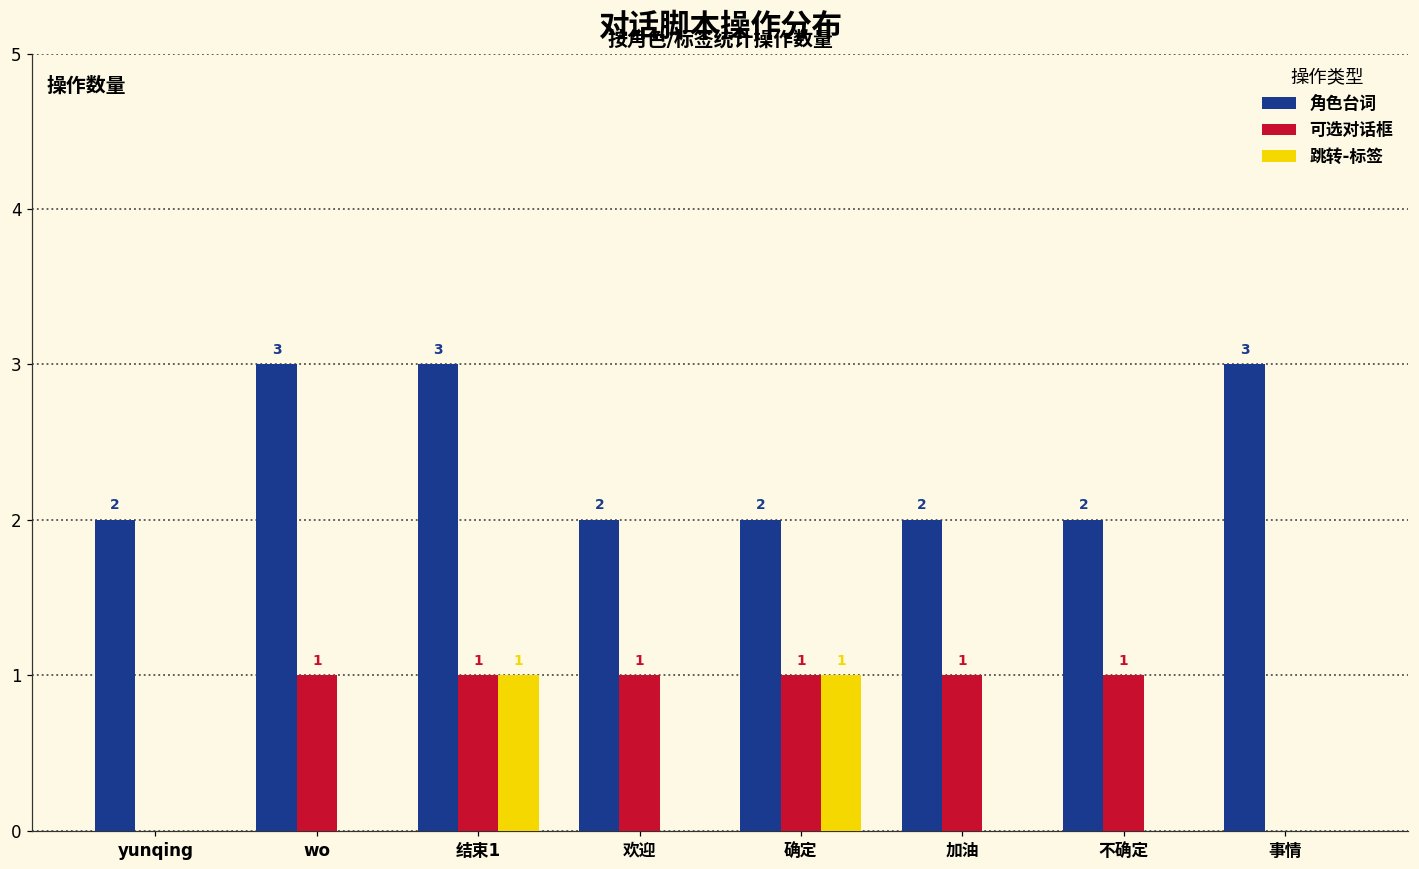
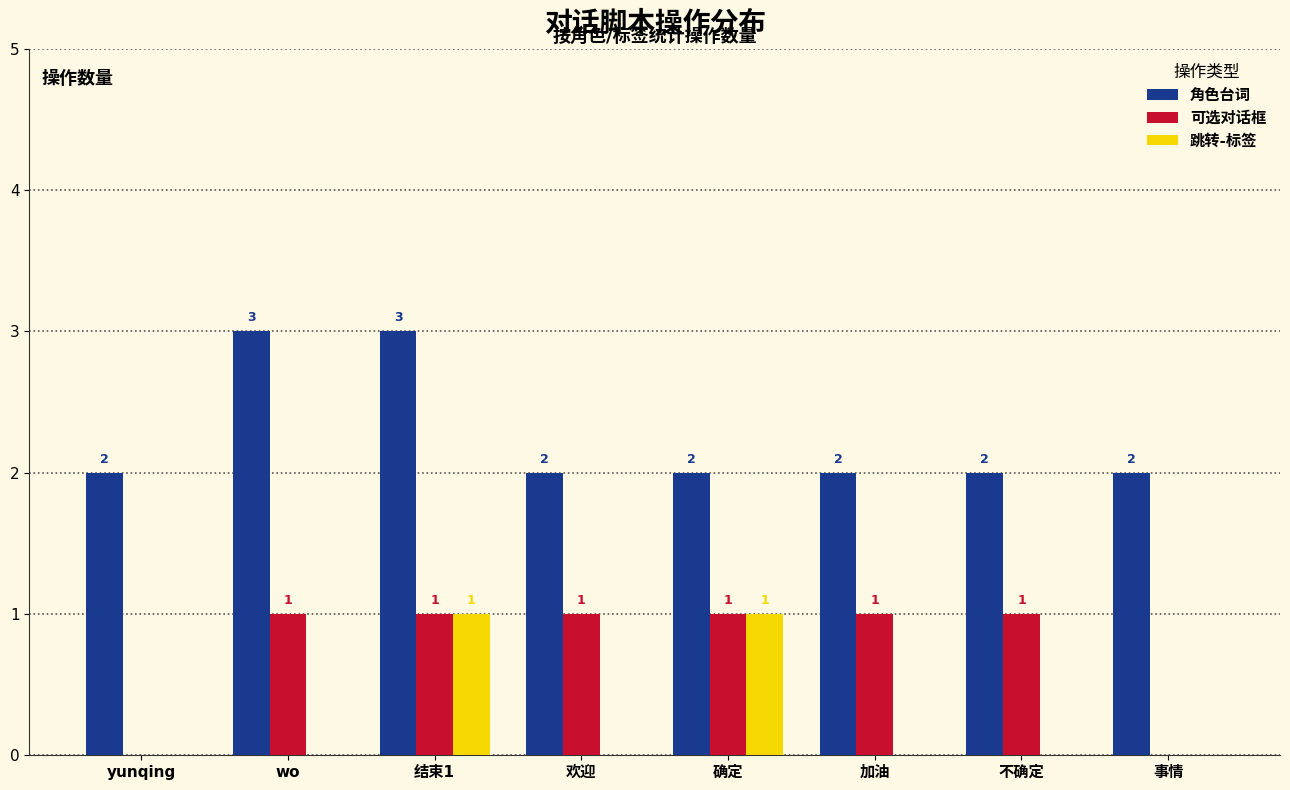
角色台词, 事情: 3 -> 2
